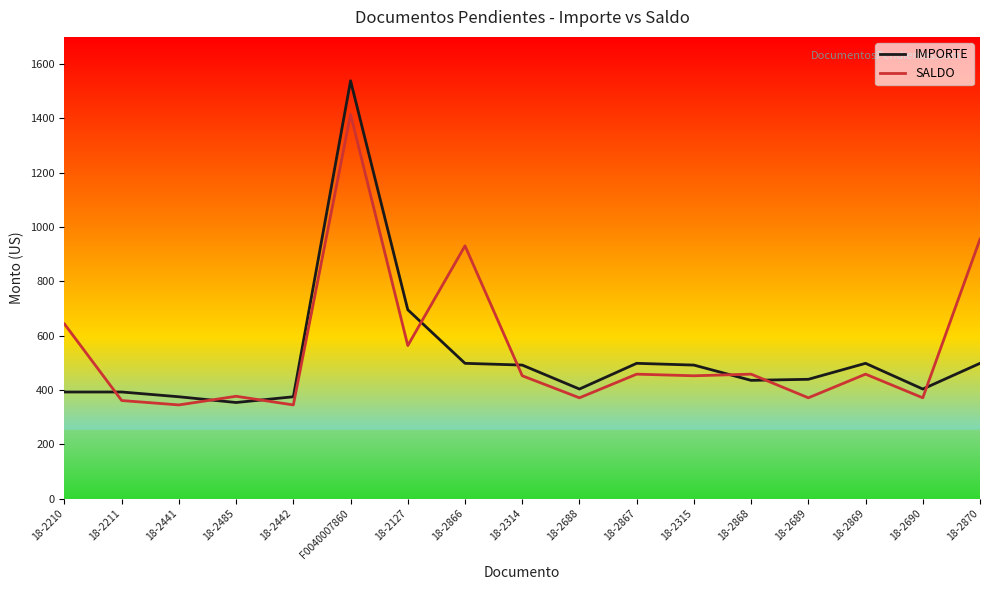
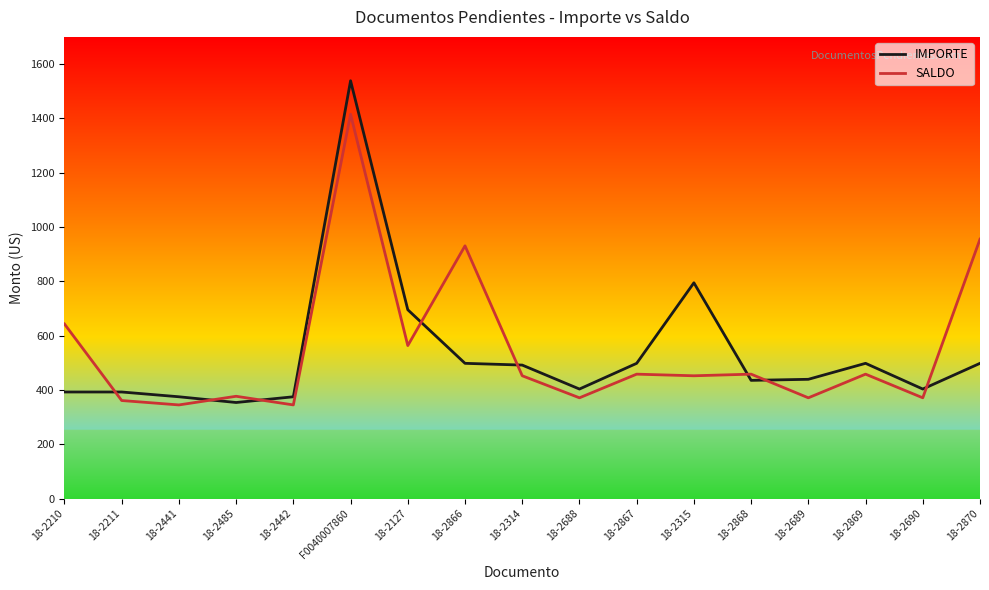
IMPORTE, 18-2315: 490 -> 790
